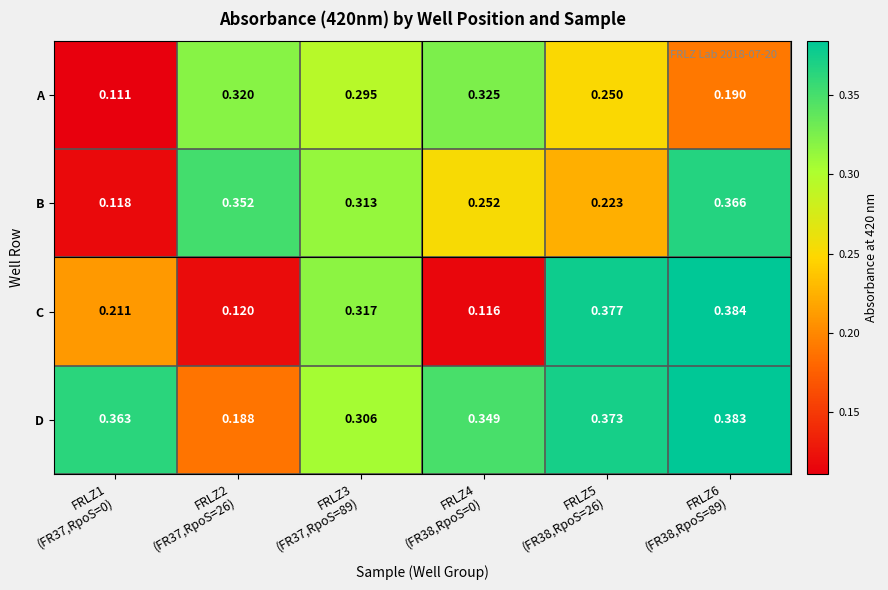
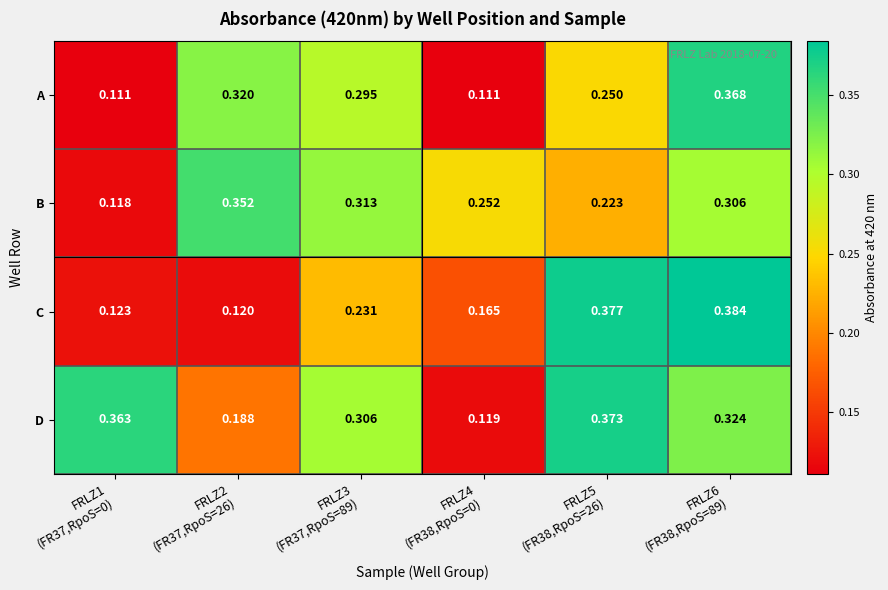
A, FRLZ4 (FR38,RpoS=0): 0.325 -> 0.111
A, FRLZ6 (FR38,RpoS=89): 0.190 -> 0.368
B, FRLZ6 (FR38,RpoS=89): 0.366 -> 0.306
C, FRLZ1 (FR37,RpoS=0): 0.211 -> 0.123
C, FRLZ3 (FR37,RpoS=89): 0.317 -> 0.231
C, FRLZ4 (FR38,RpoS=0): 0.116 -> 0.165
D, FRLZ4 (FR38,RpoS=0): 0.349 -> 0.119
D, FRLZ6 (FR38,RpoS=89): 0.383 -> 0.324
